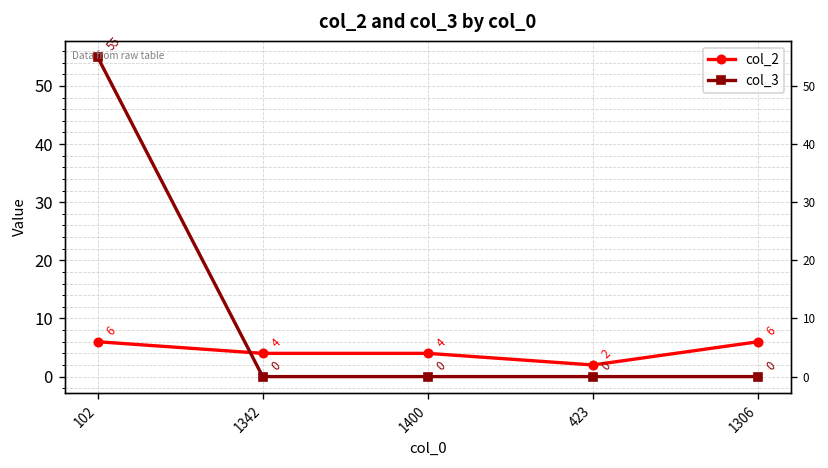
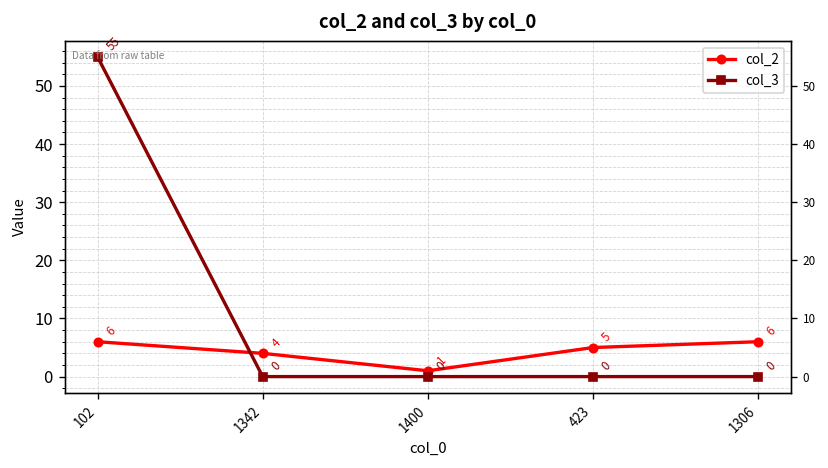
col_2, 1400: 4 -> 1
col_2, 423: 2 -> 5
